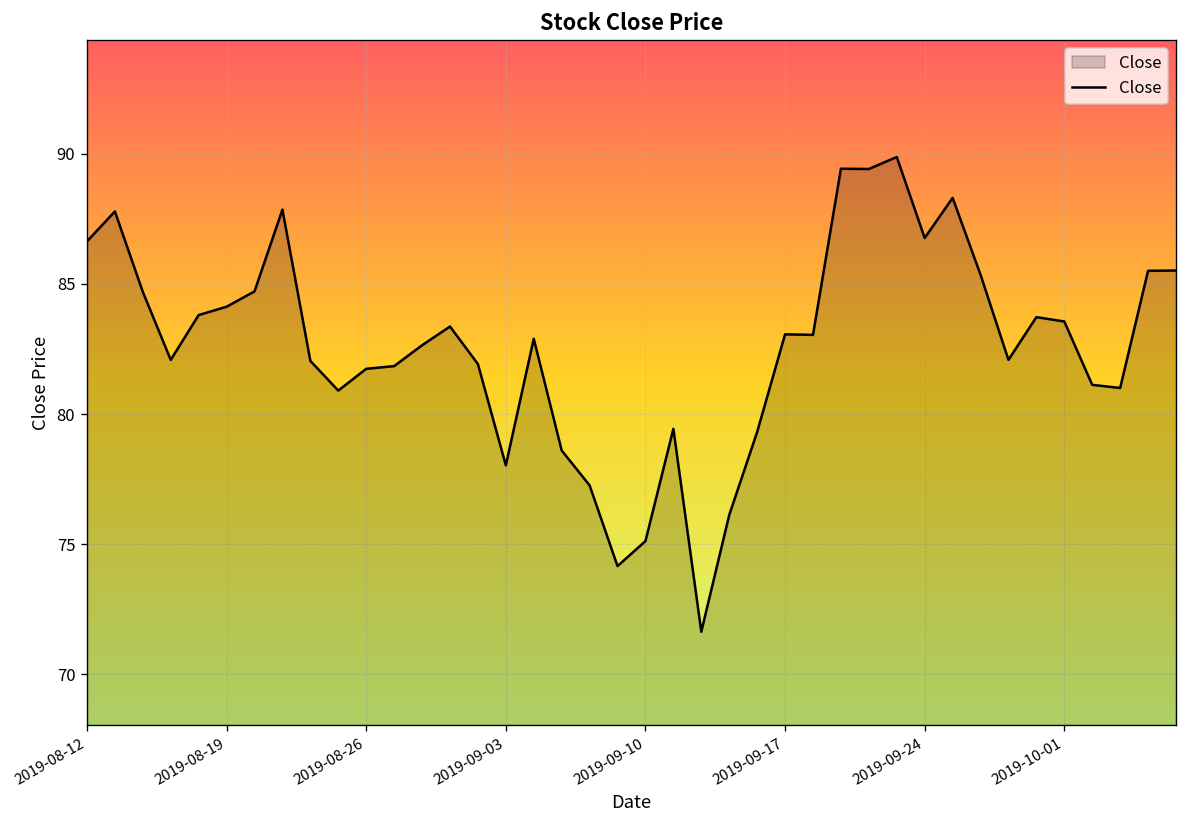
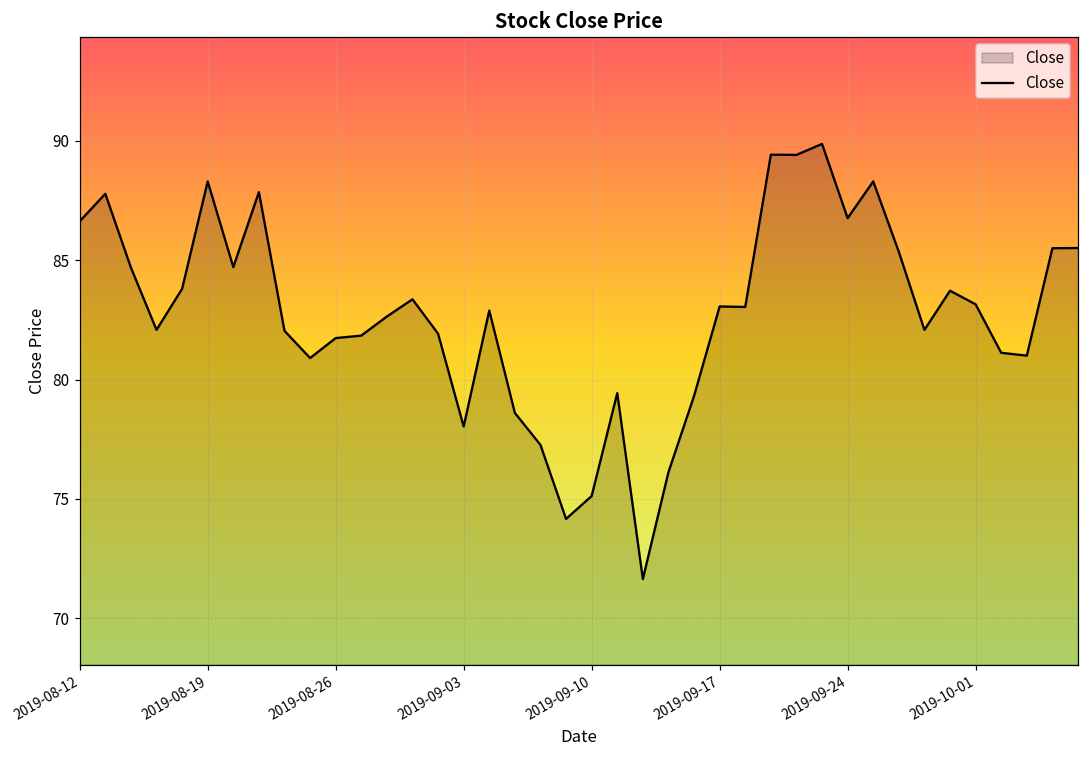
2019-08-19: 84.1 -> 88.3
2019-10-01: 83.6 -> 83.2
